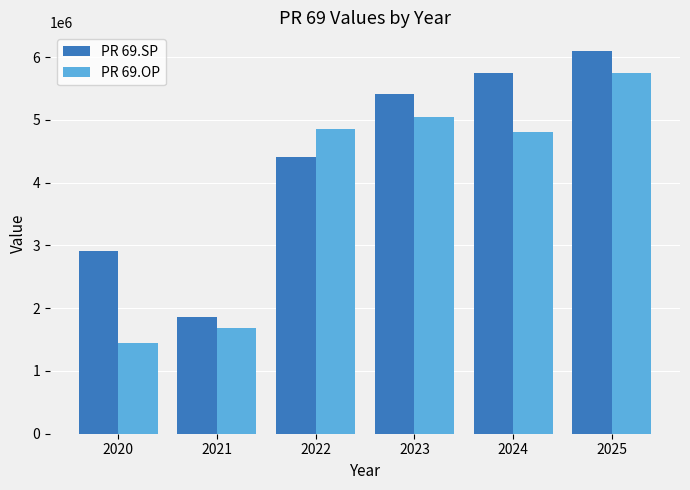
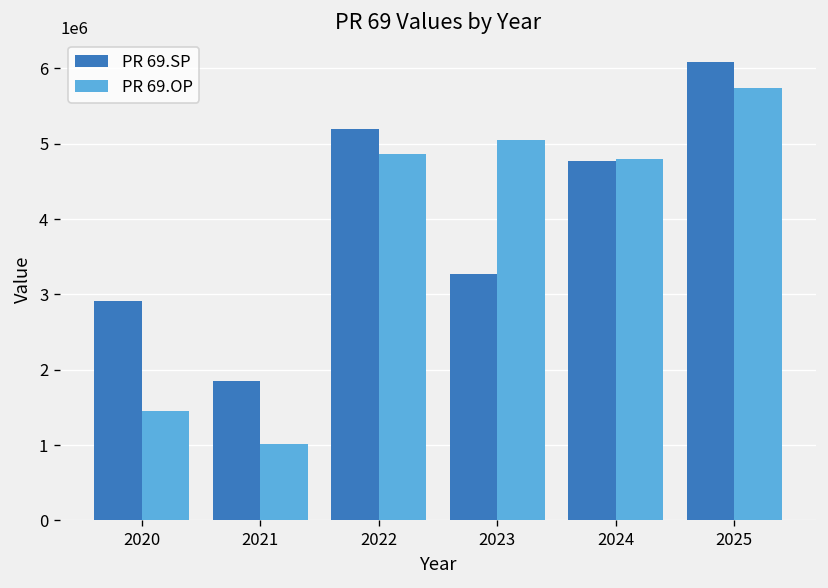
PR 69.OP, 2021: 1700000 -> 1000000
PR 69.SP, 2022: 4400000 -> 5200000
PR 69.SP, 2023: 5400000 -> 3300000
PR 69.SP, 2024: 5700000 -> 4800000
